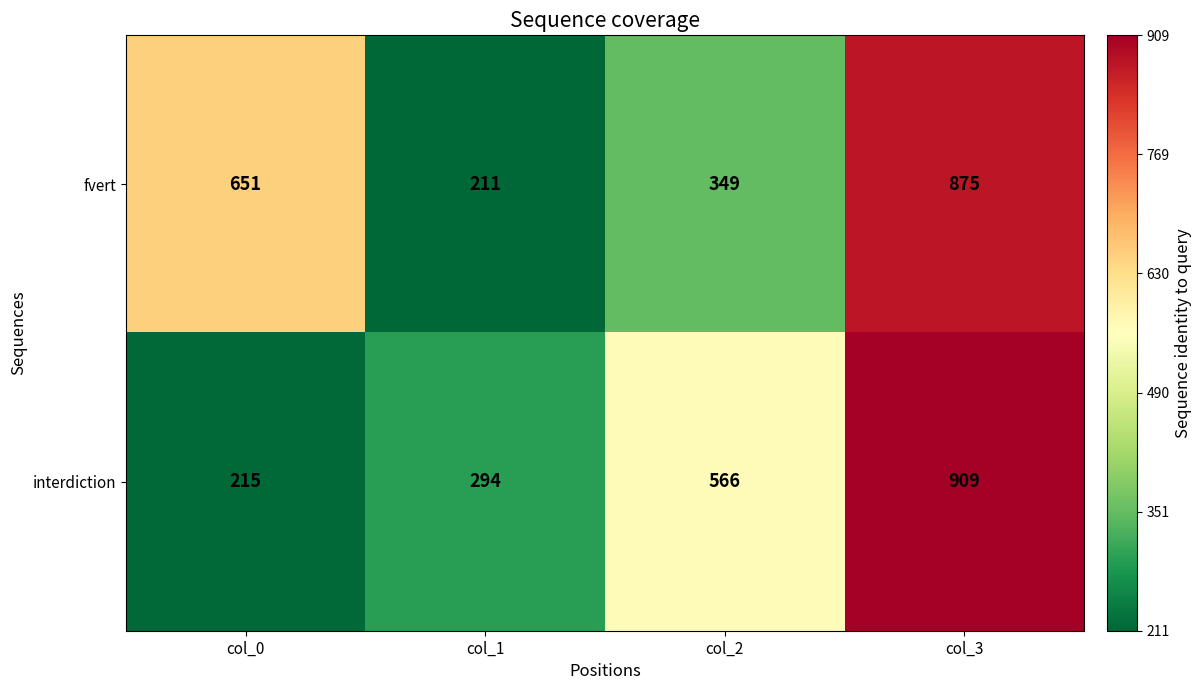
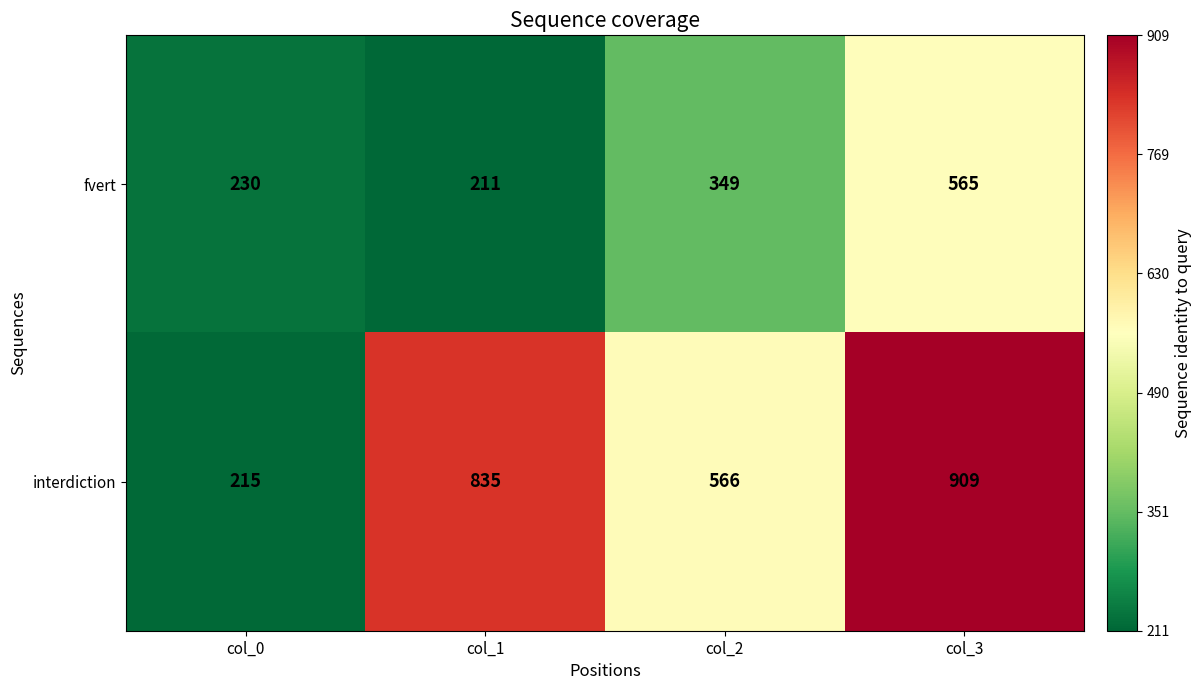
fvert, col_0: 651 -> 230
fvert, col_3: 875 -> 565
interdiction, col_1: 294 -> 835
